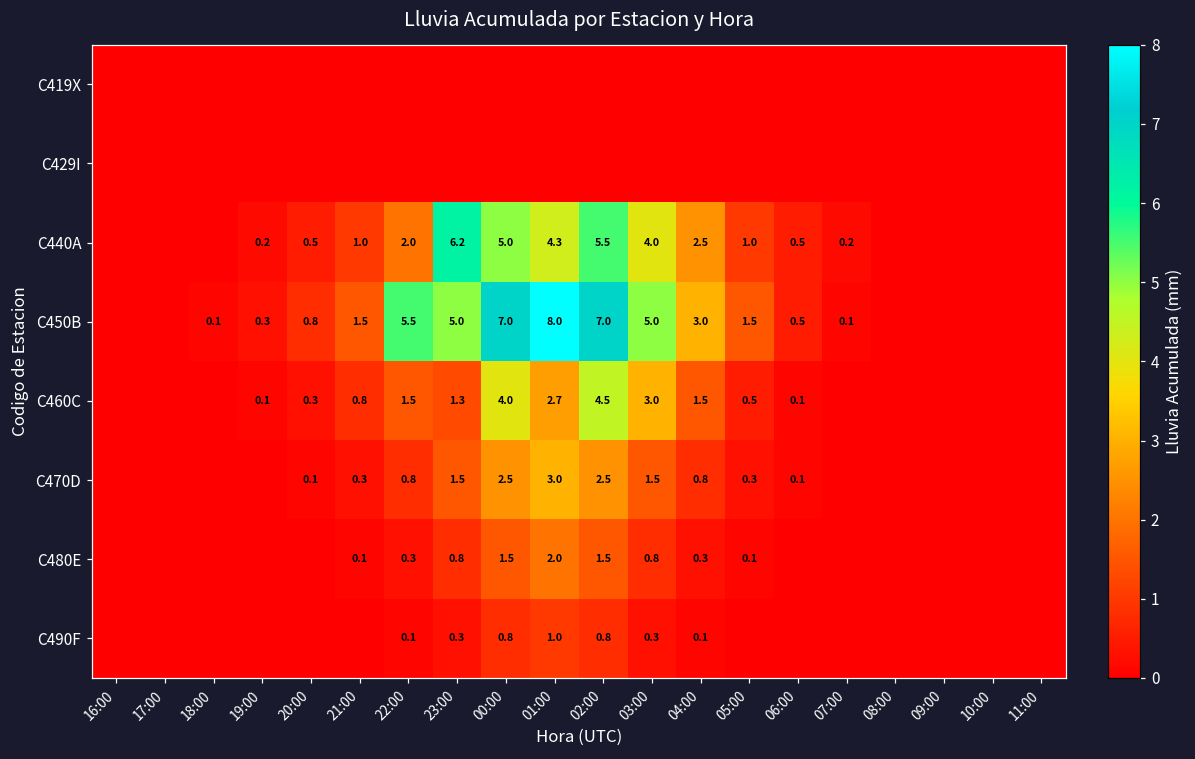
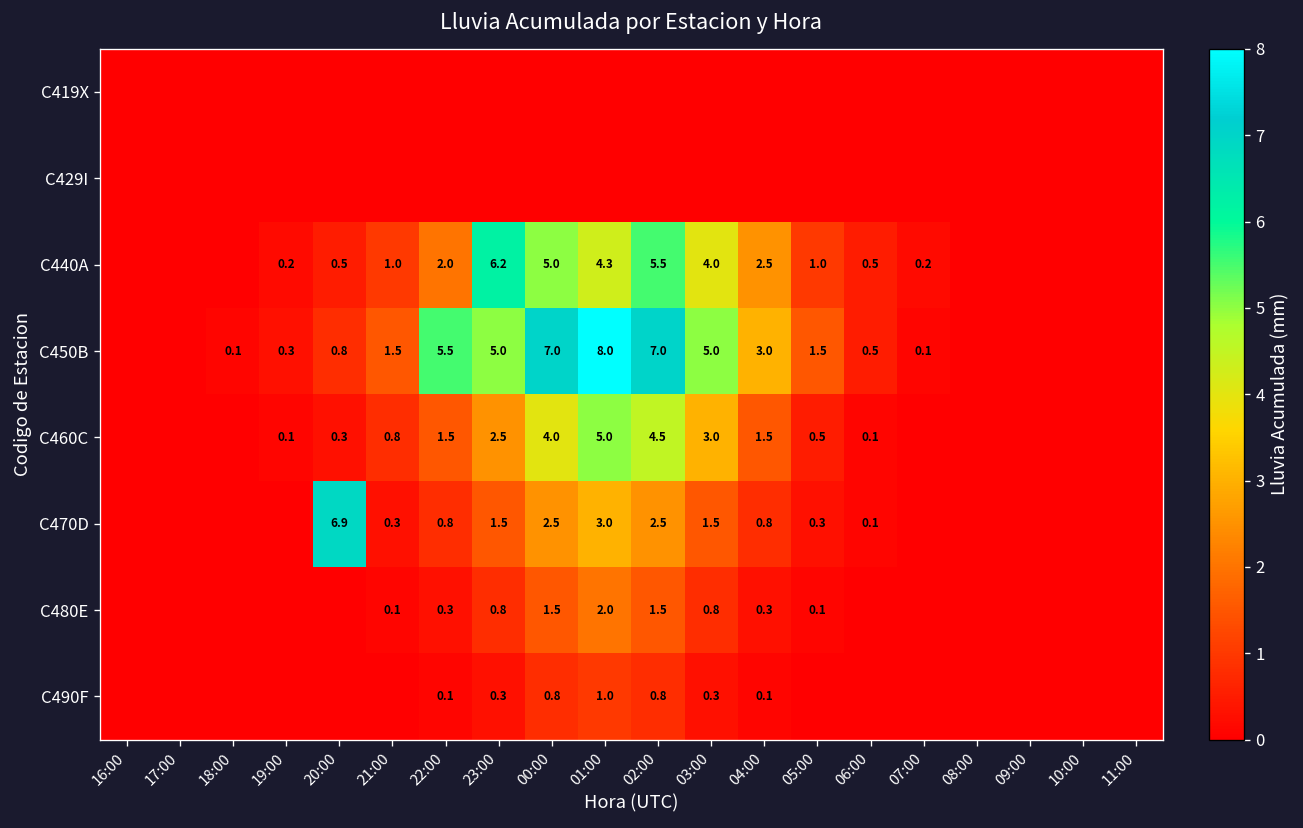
C460C, 23:00: 1.3 -> 2.5
C460C, 01:00: 2.7 -> 5.0
C470D, 20:00: 0.1 -> 6.9
